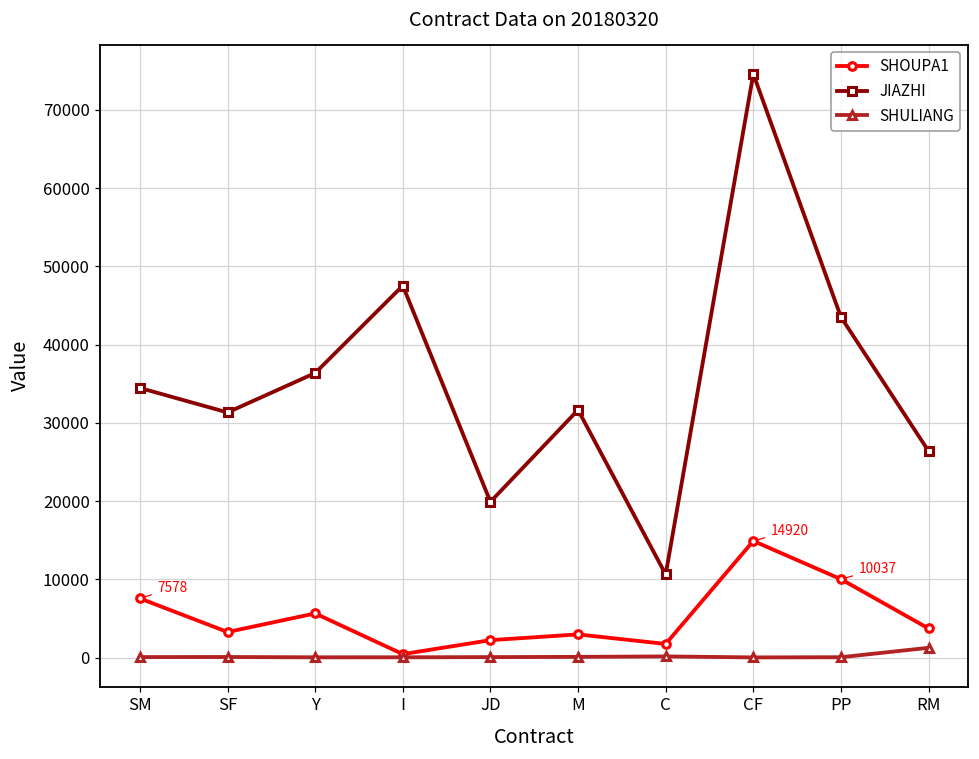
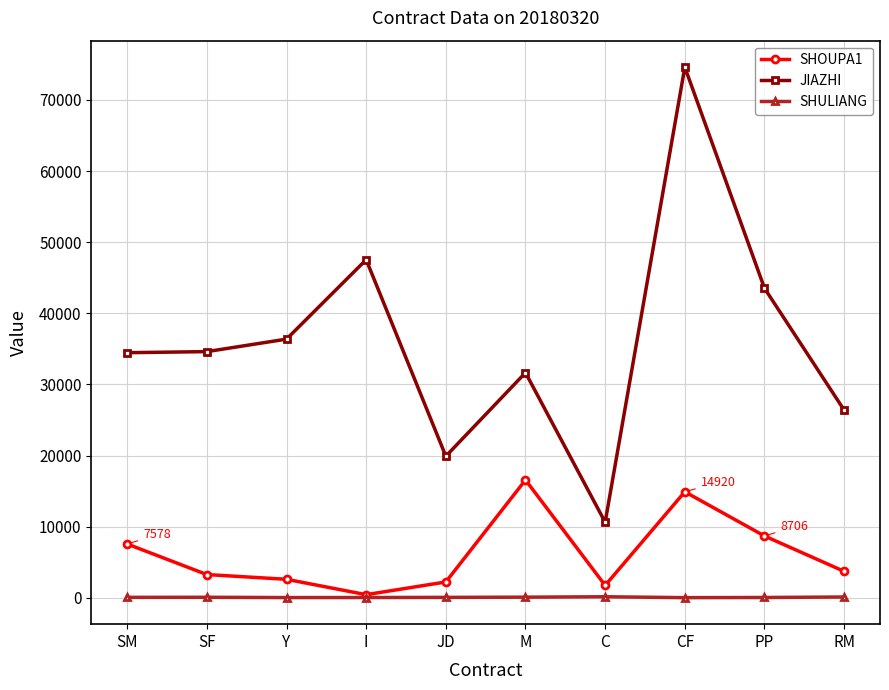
JIAZHI, SF: 31000 -> 35000
SHOUPA1, Y: 6000 -> 3000
SHOUPA1, M: 3000 -> 17000
SHOUPA1, PP: 10037 -> 8706
SHULIANG, RM: 1000 -> 0
